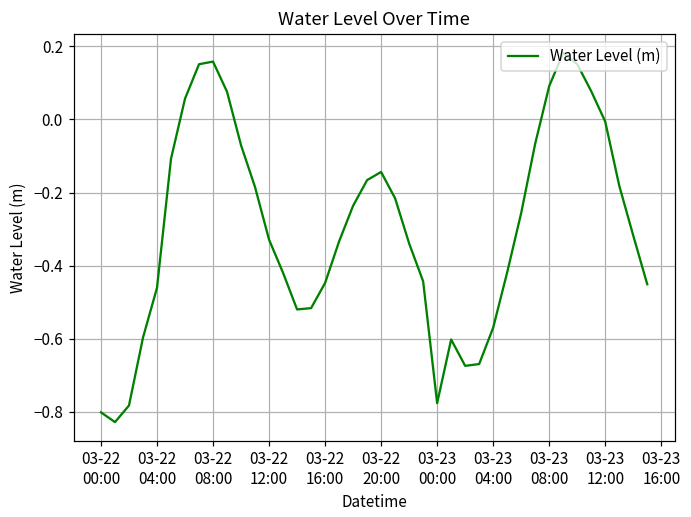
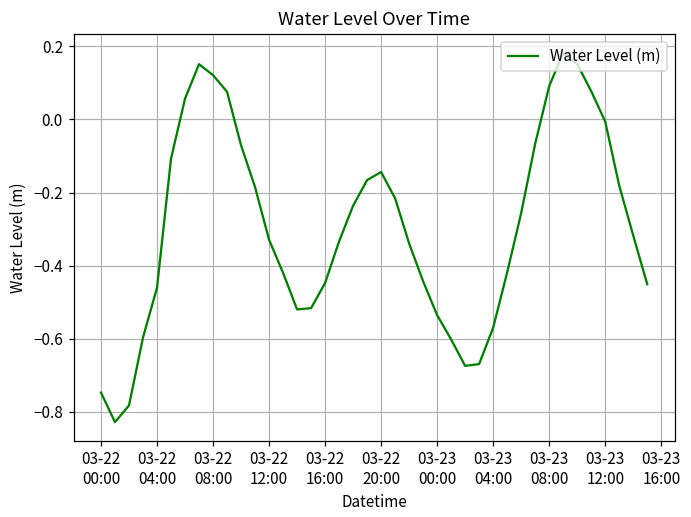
03-22 00:00: -0.80 -> -0.75
03-22 08:00: 0.16 -> 0.12
03-23 00:00: -0.78 -> -0.54
